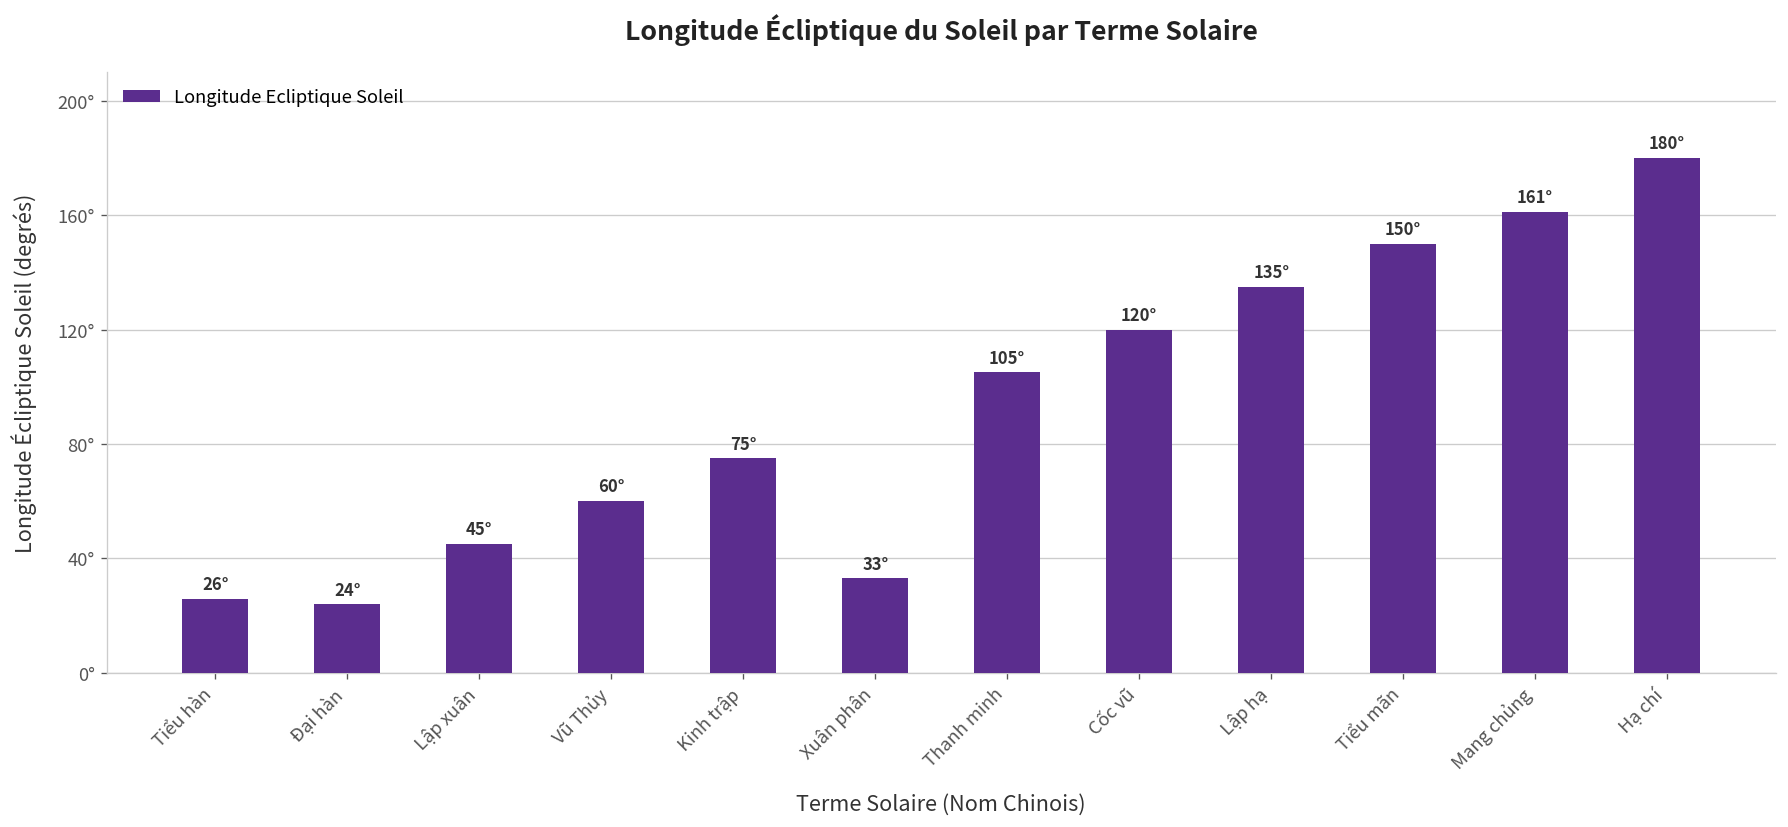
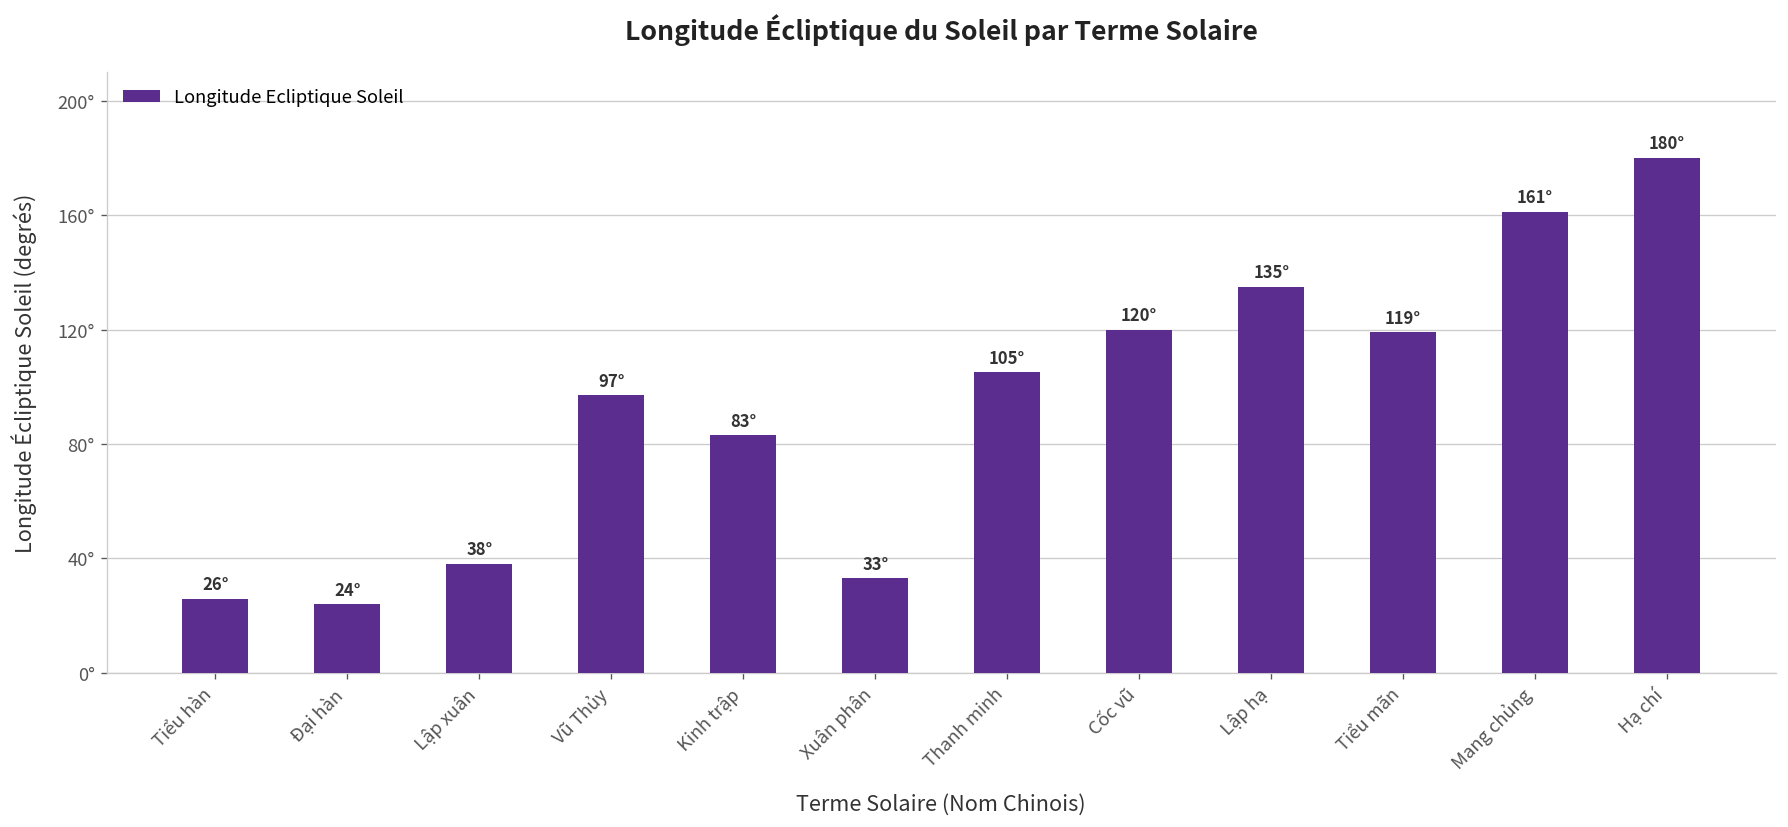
Lập xuân: 45° -> 38°
Vũ Thủy: 60° -> 97°
Kinh trập: 75° -> 83°
Tiểu mãn: 150° -> 119°
